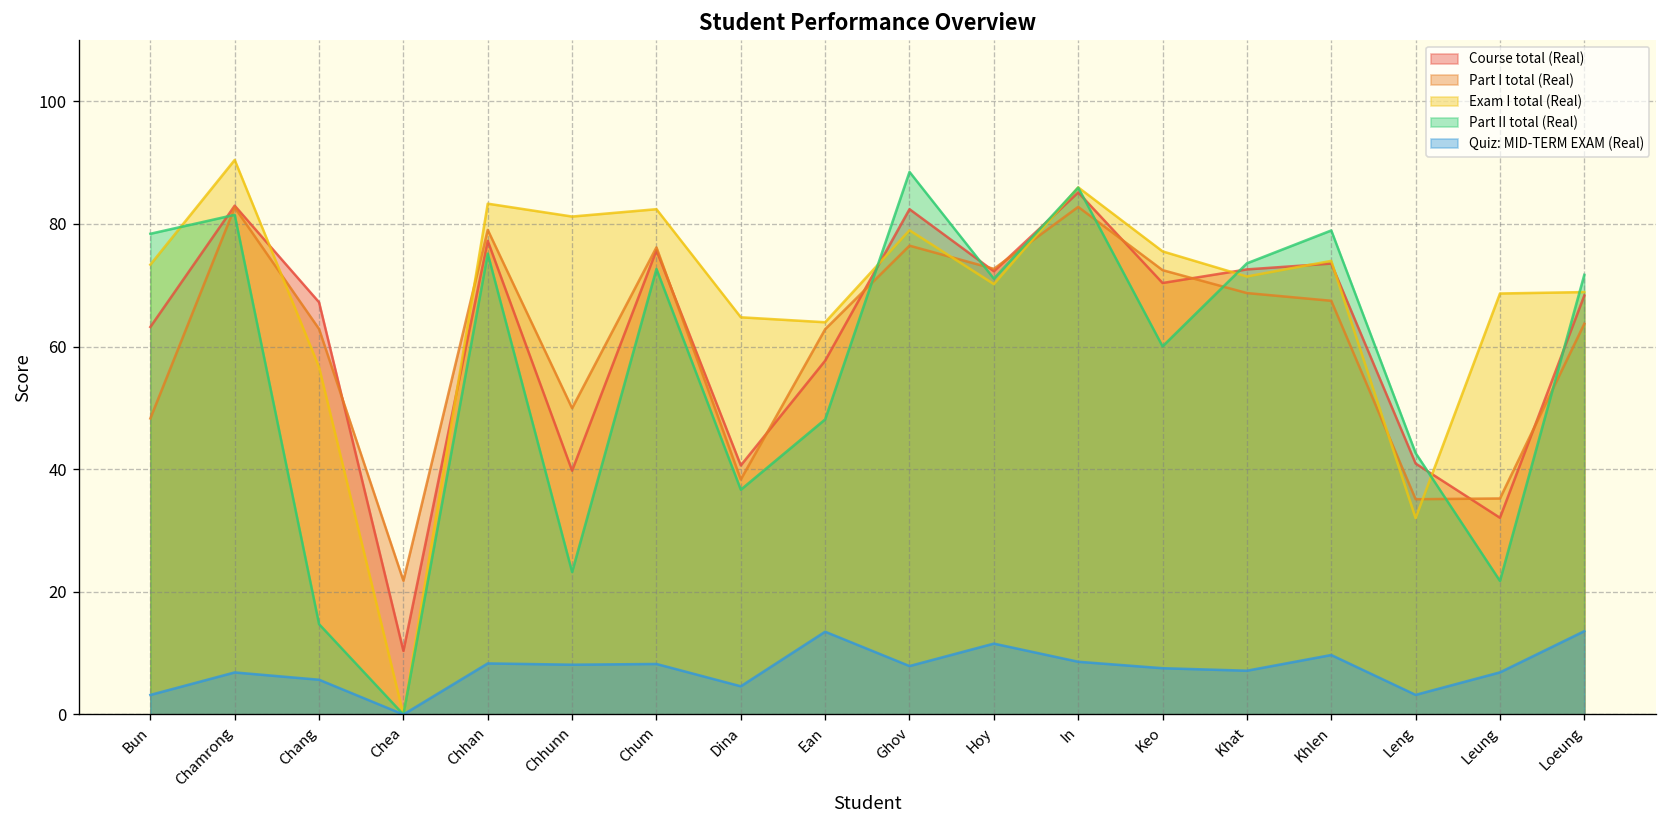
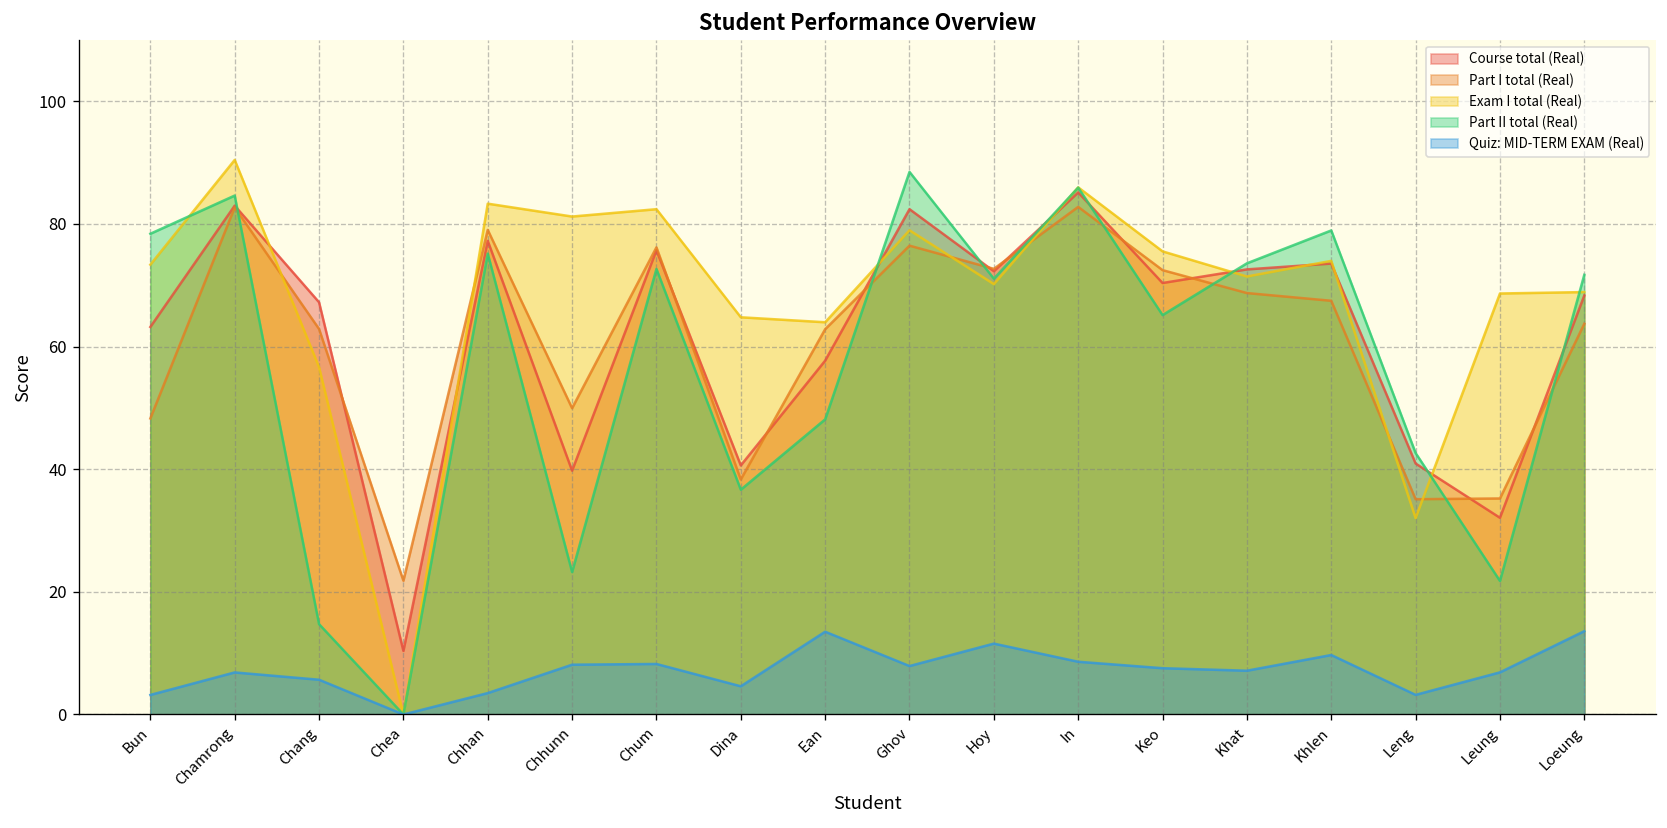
Part II total (Real), Chamrong: 81 -> 85
Quiz: MID-TERM EXAM (Real), Chhan: 8 -> 3
Part II total (Real), Keo: 60 -> 65
